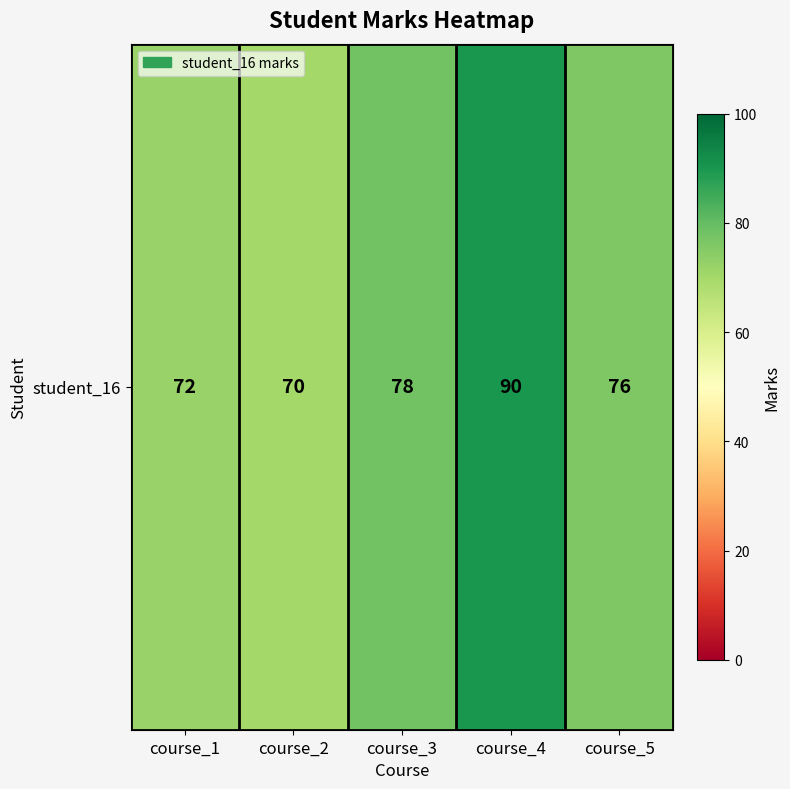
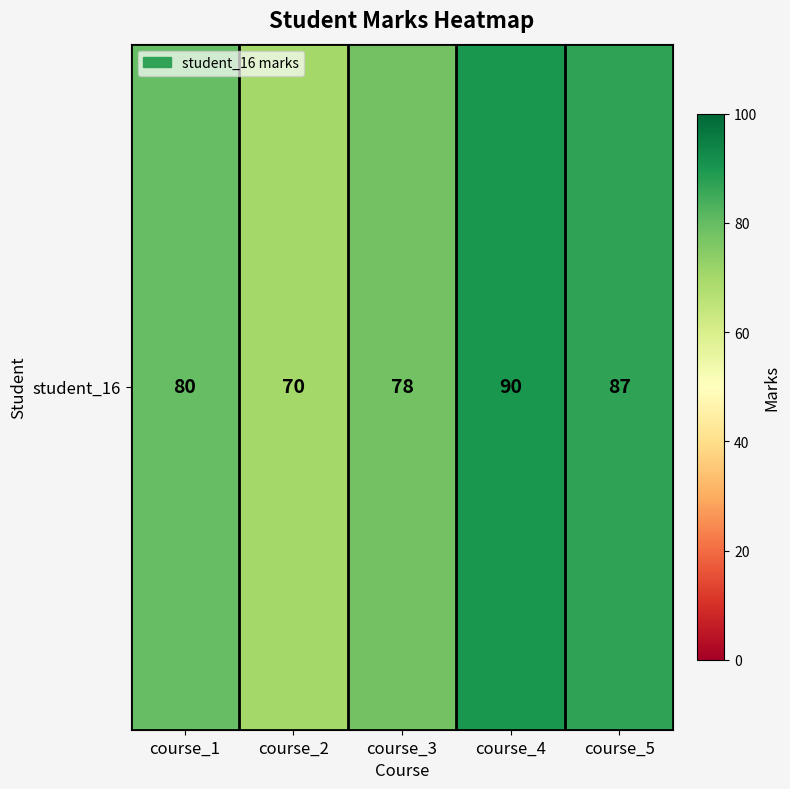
student_16, course_1: 72 -> 80
student_16, course_5: 76 -> 87
